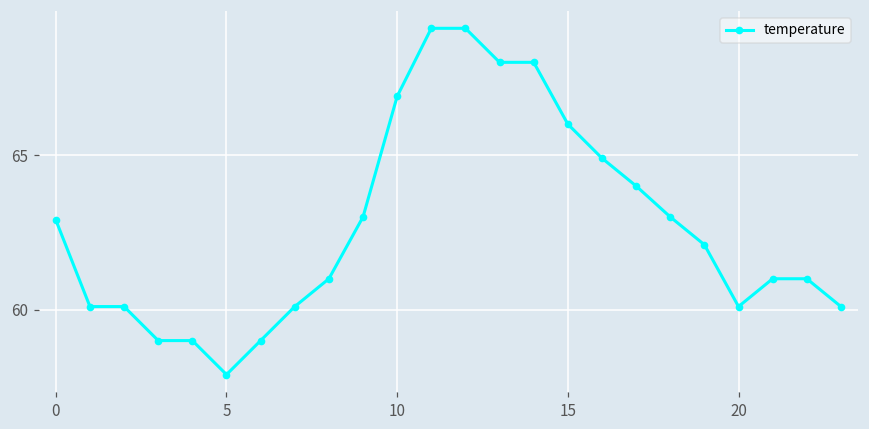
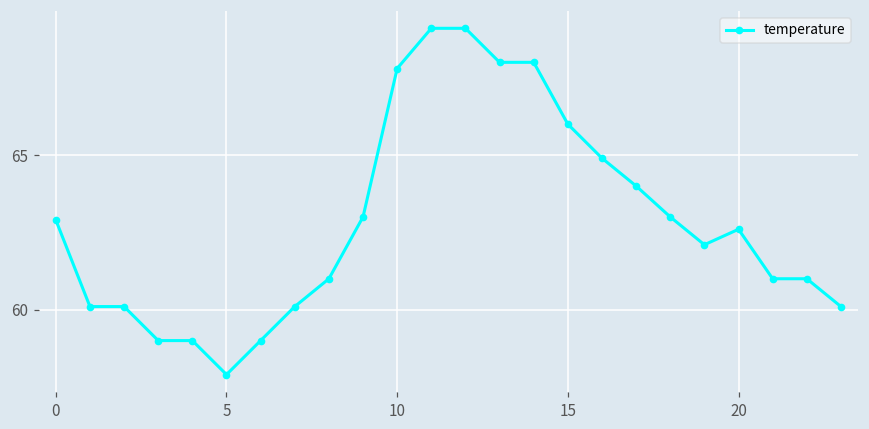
10: 66.9 -> 67.8
20: 60.1 -> 62.6
